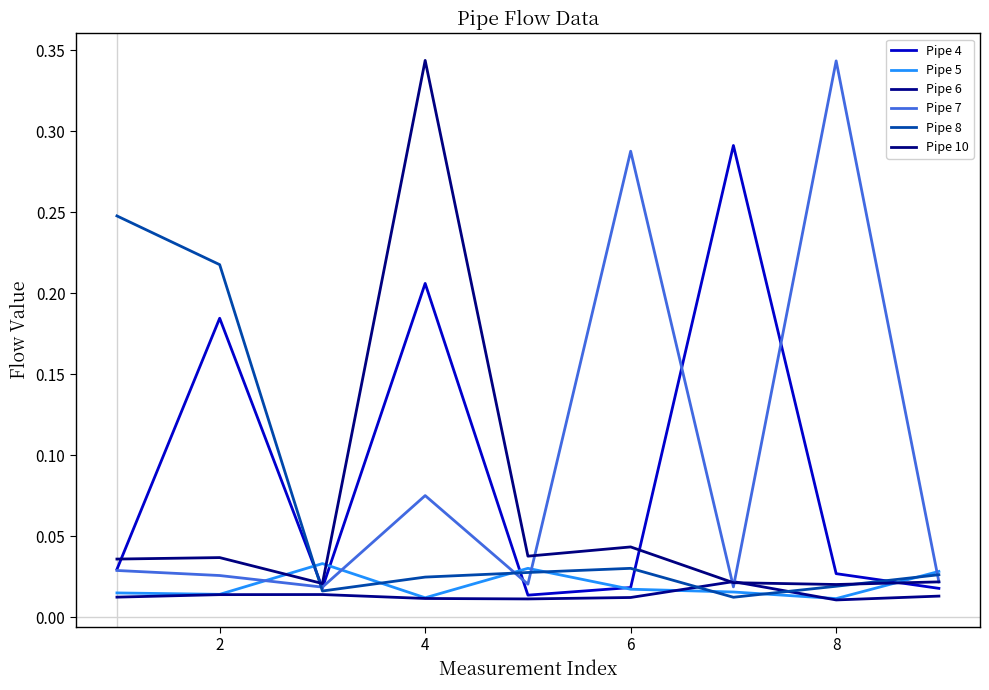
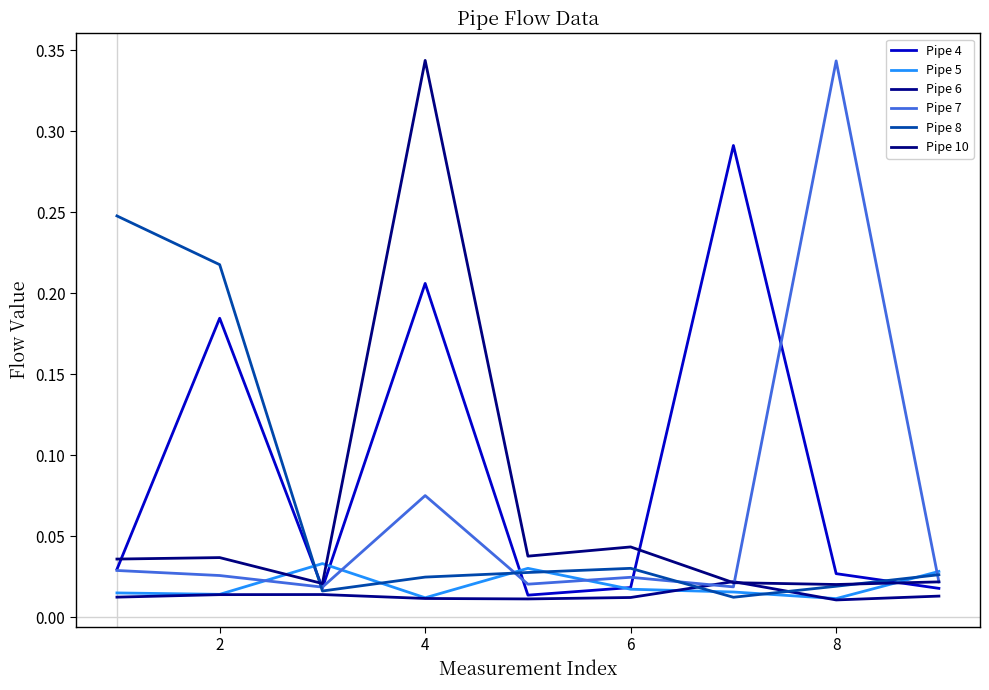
Pipe 7, 6: 0.288 -> 0.025
